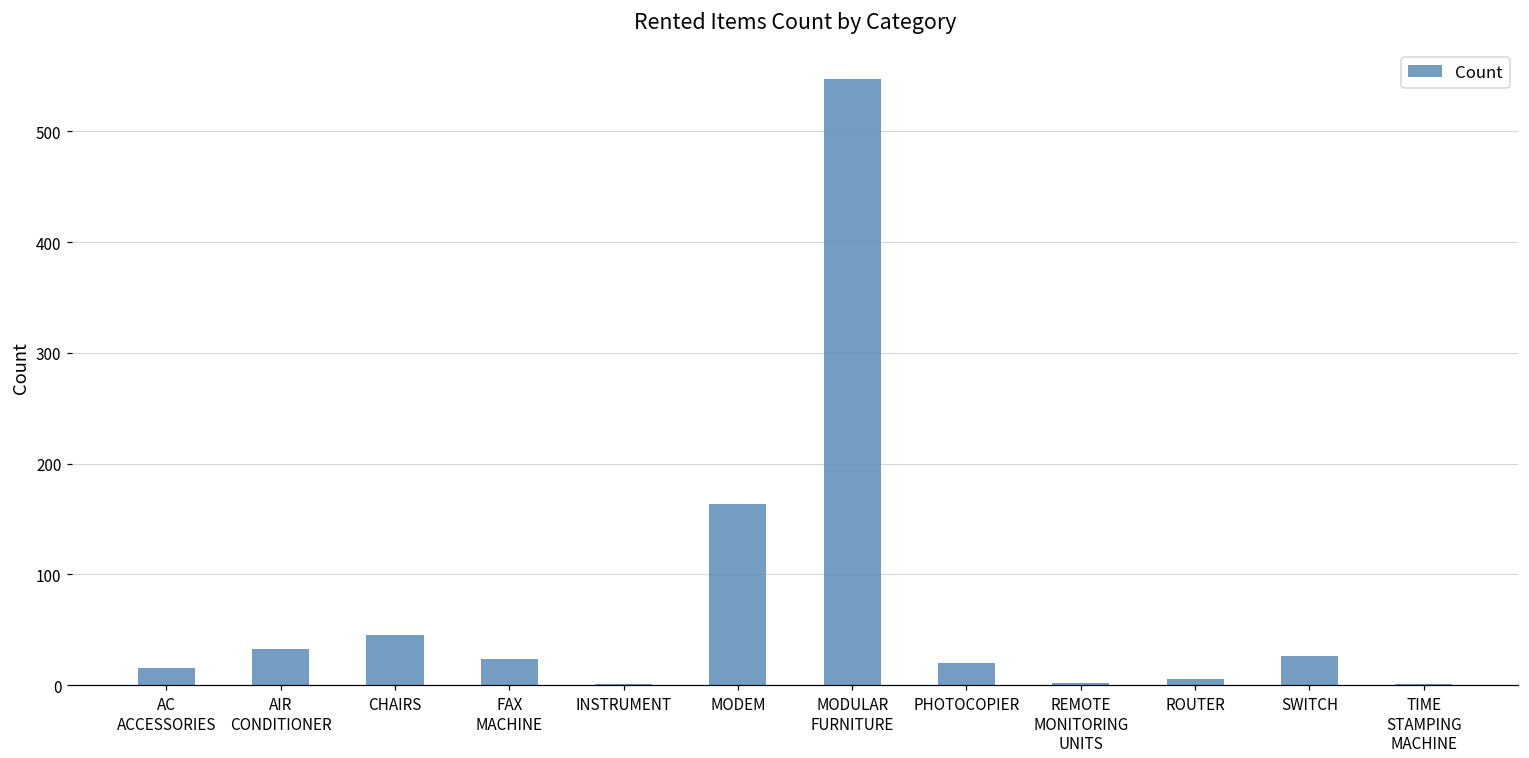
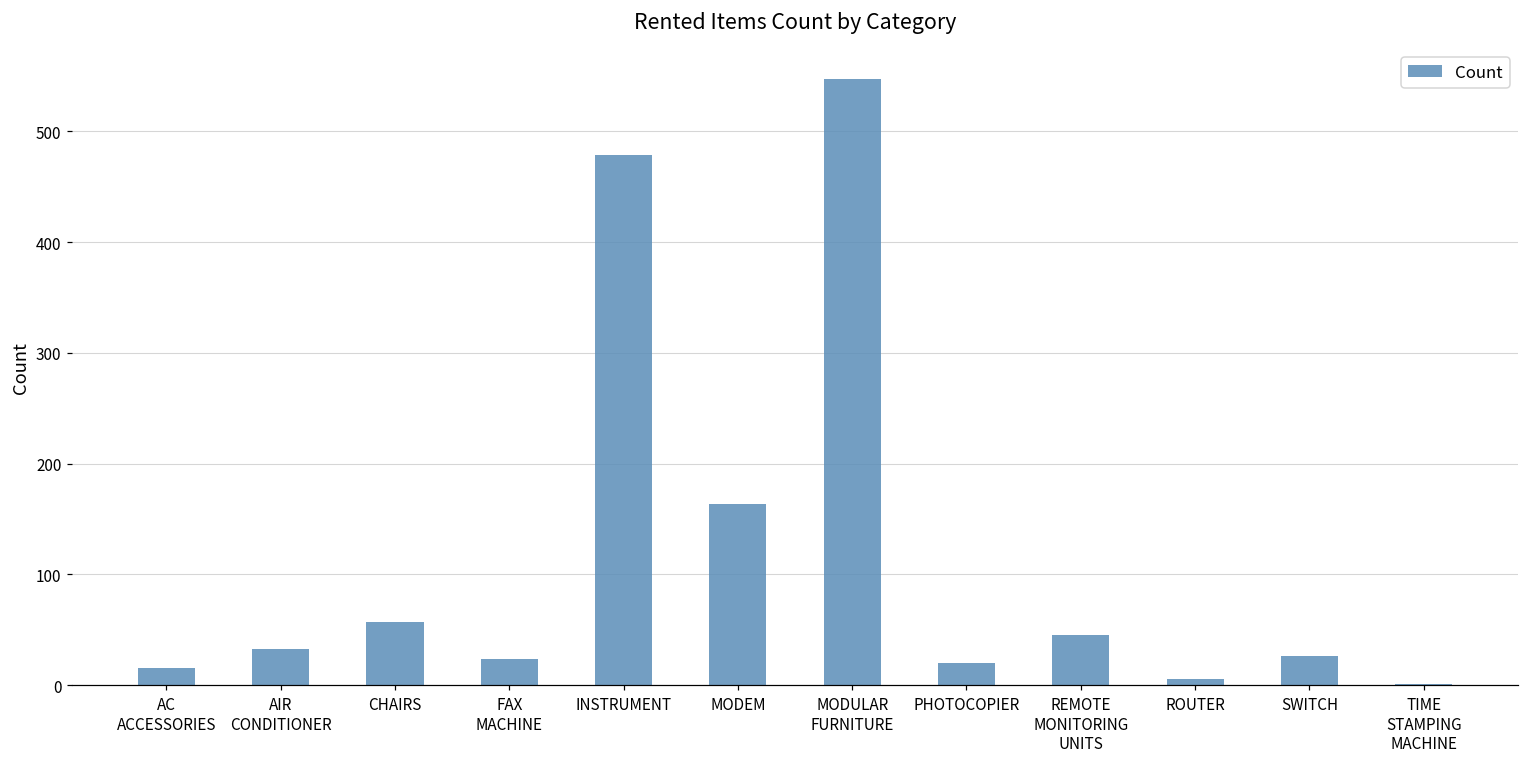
CHAIRS: 45 -> 57
INSTRUMENT: 1 -> 479
REMOTE MONITORING UNITS: 2 -> 45
